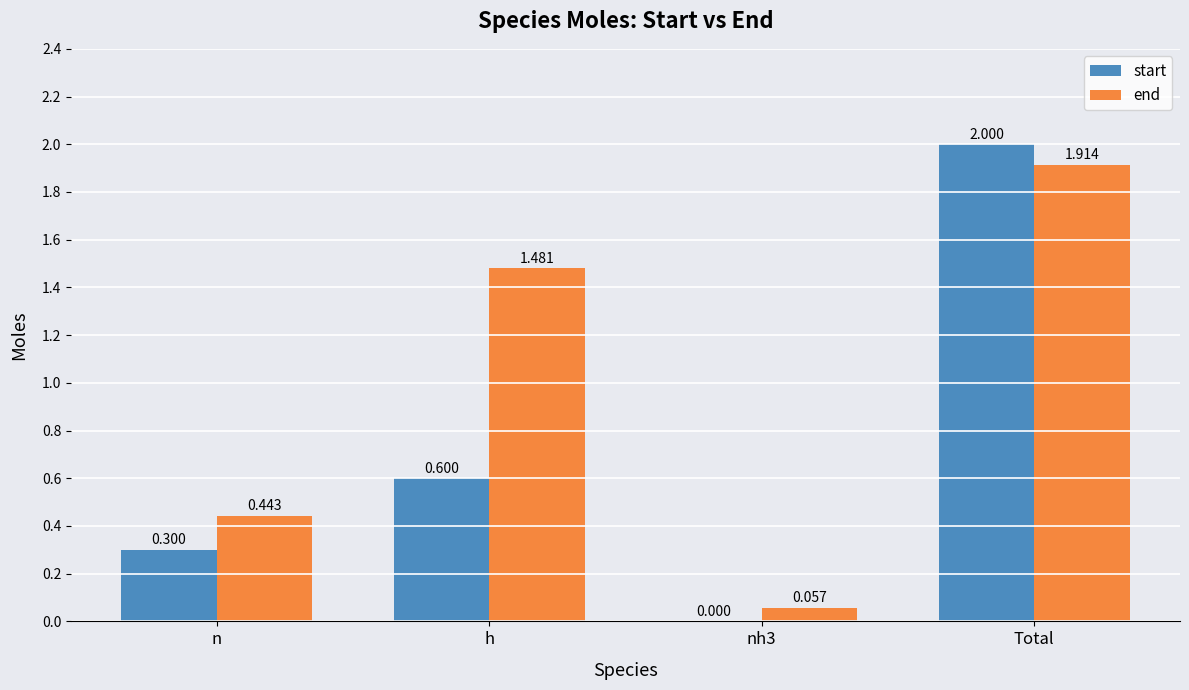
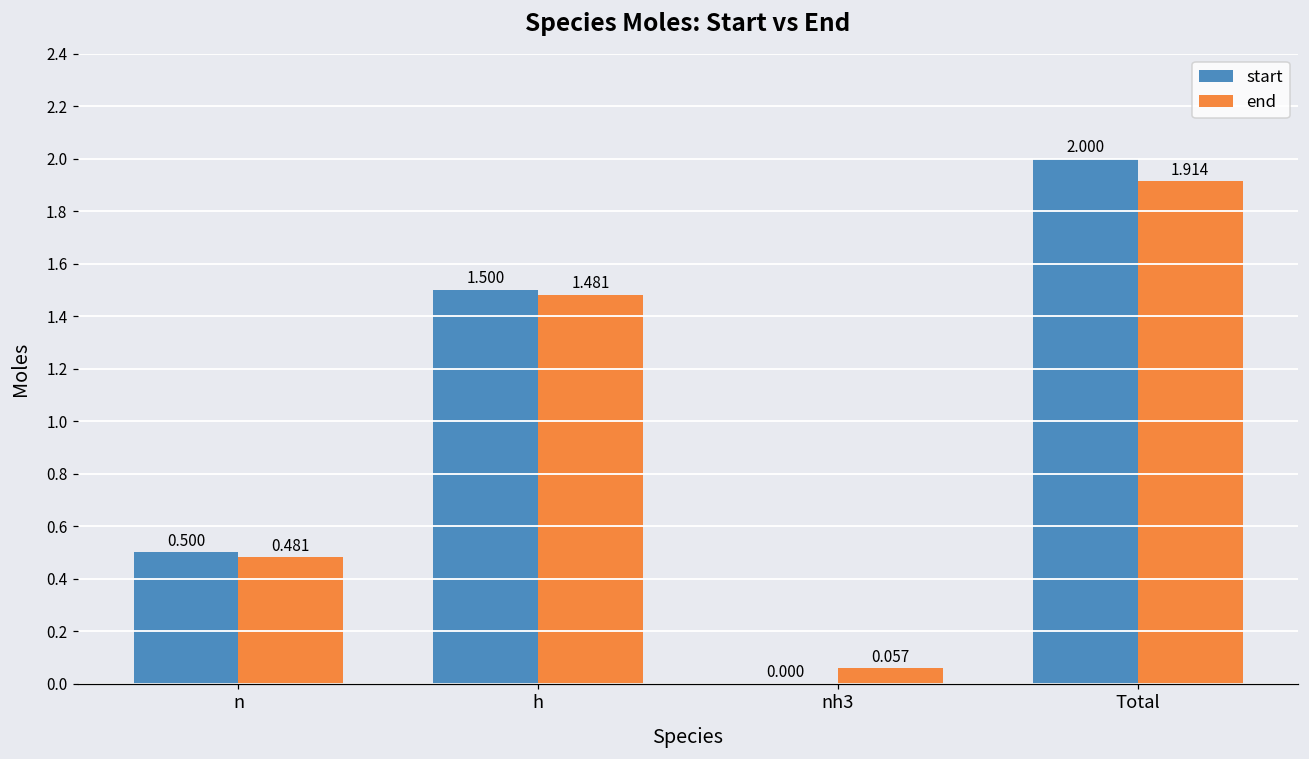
start, n: 0.300 -> 0.500
end, n: 0.443 -> 0.481
start, h: 0.600 -> 1.500
